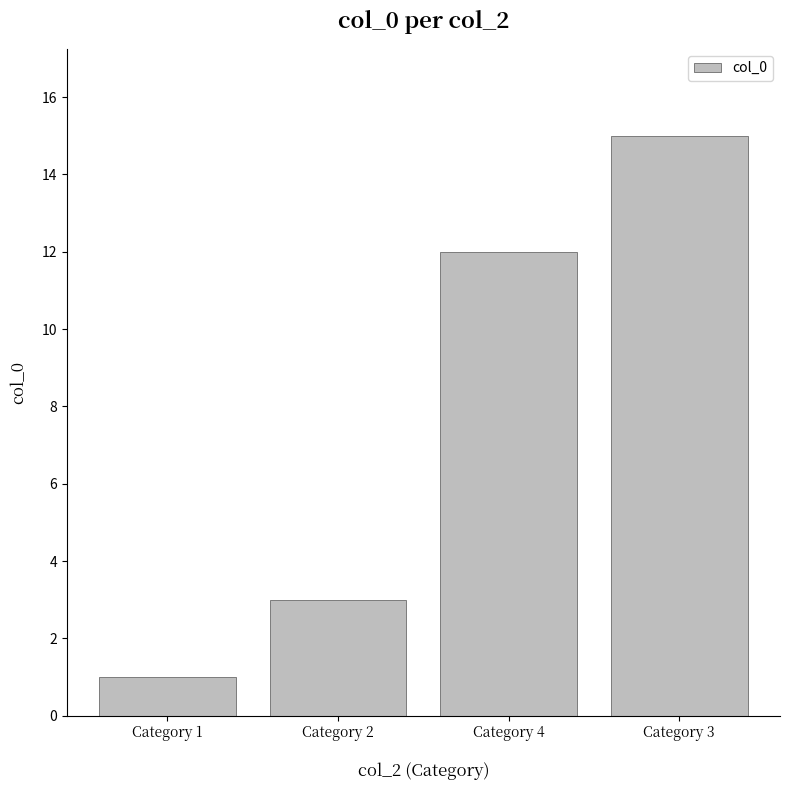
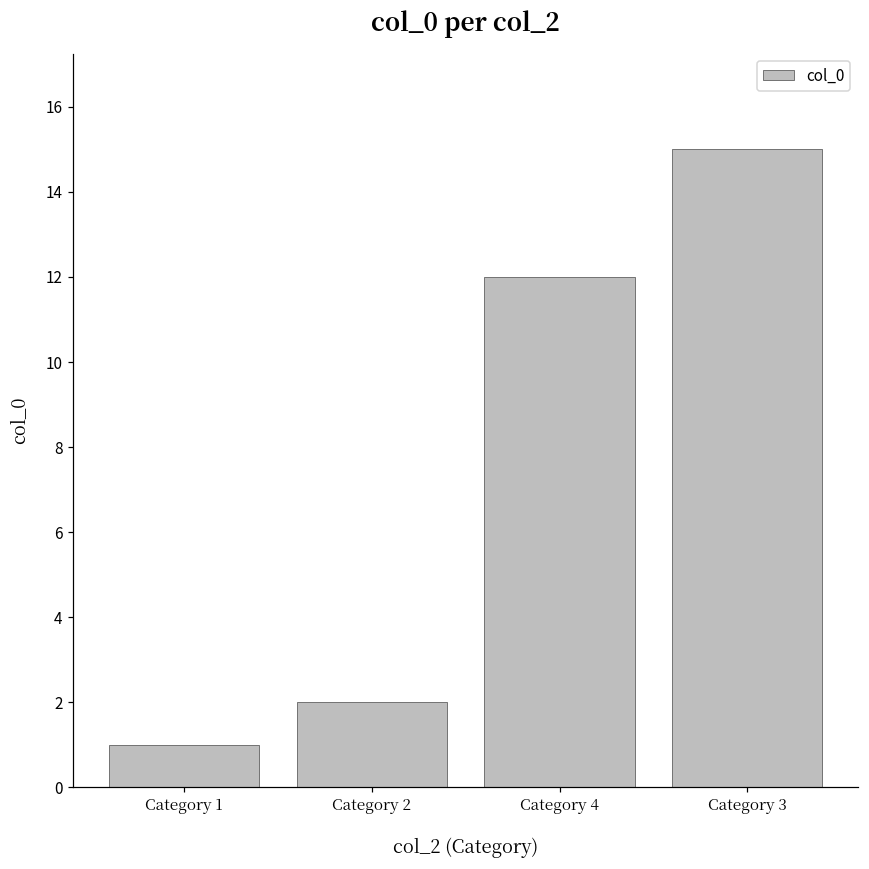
Category 2: 3 -> 2
